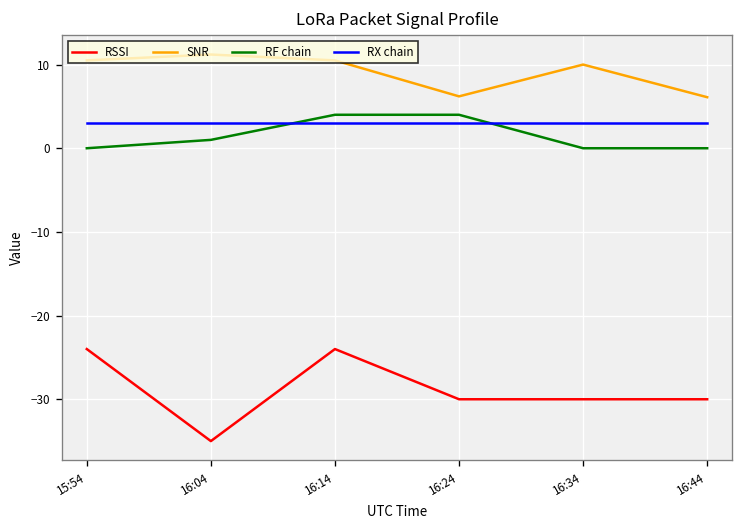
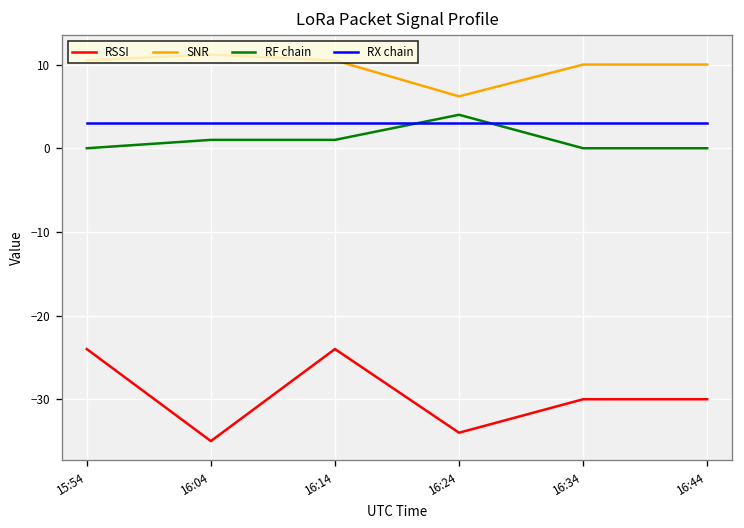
RF chain, 16:14: 4 -> 1
RSSI, 16:24: -30 -> -34
SNR, 16:44: 6 -> 10
